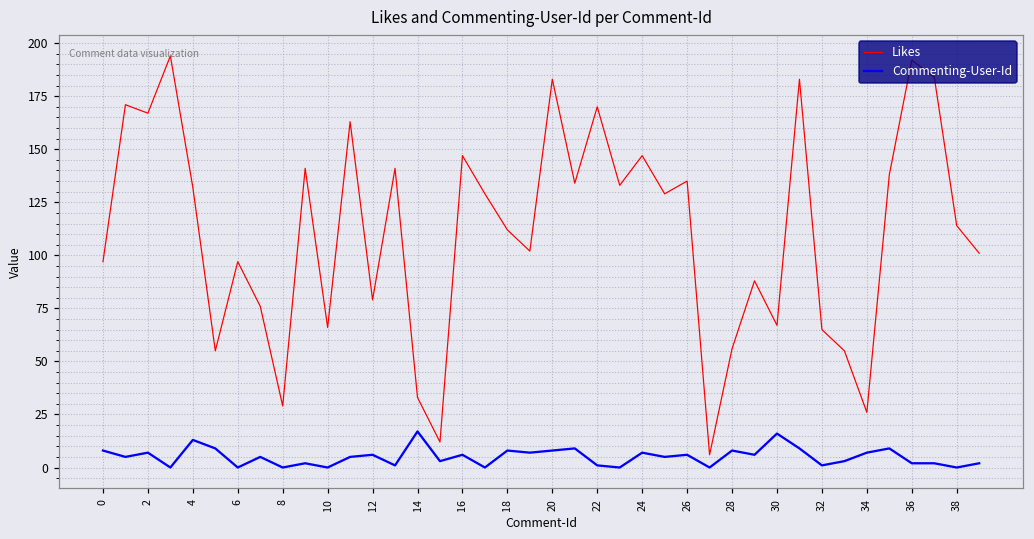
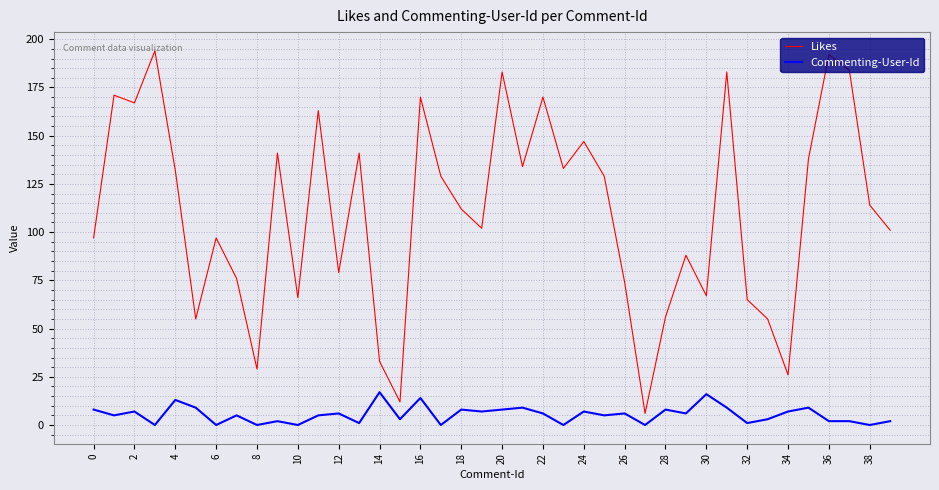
Likes, 16: 147 -> 170
Commenting-User-Id, 16: 6 -> 14
Commenting-User-Id, 22: 1 -> 6
Likes, 26: 135 -> 74
